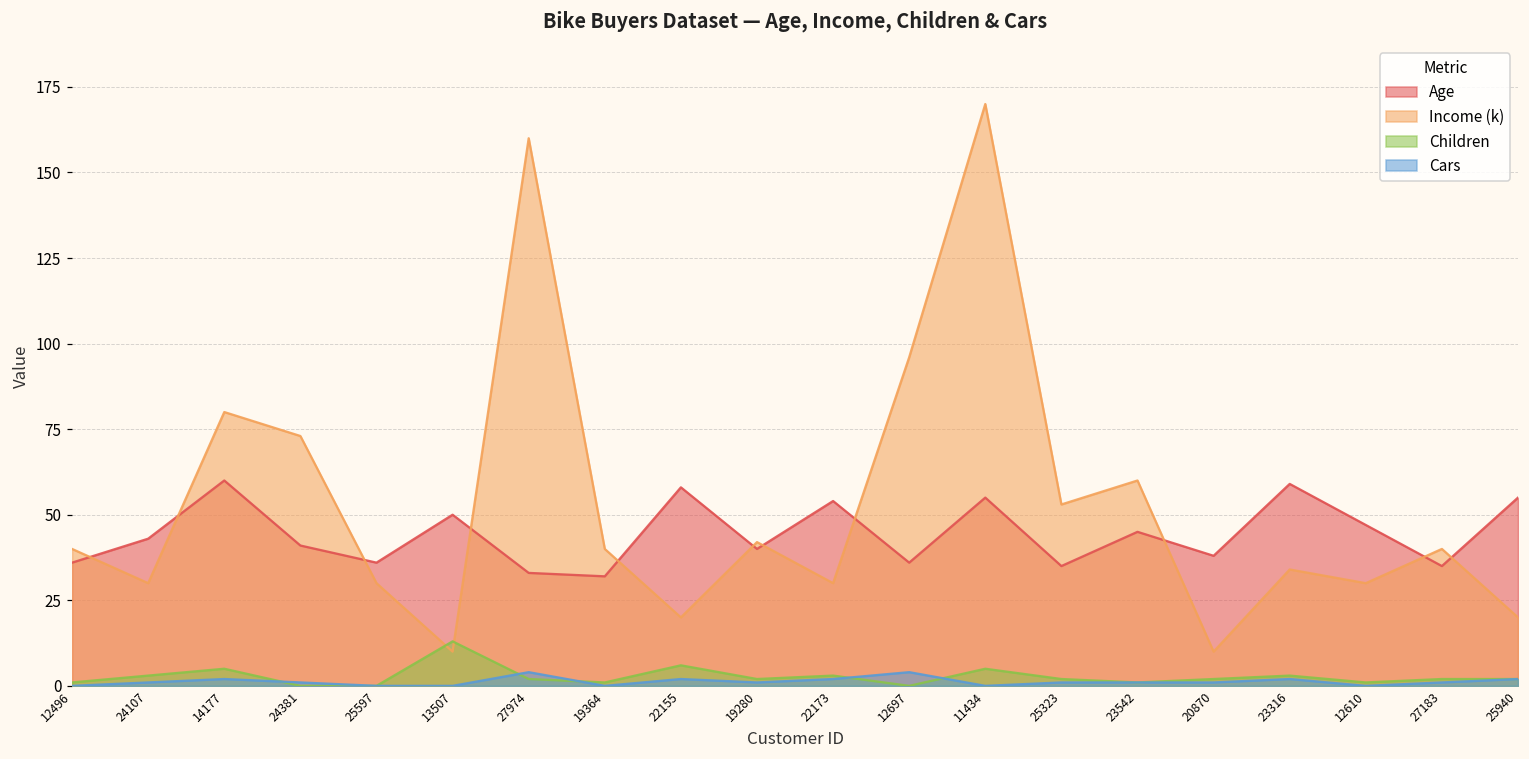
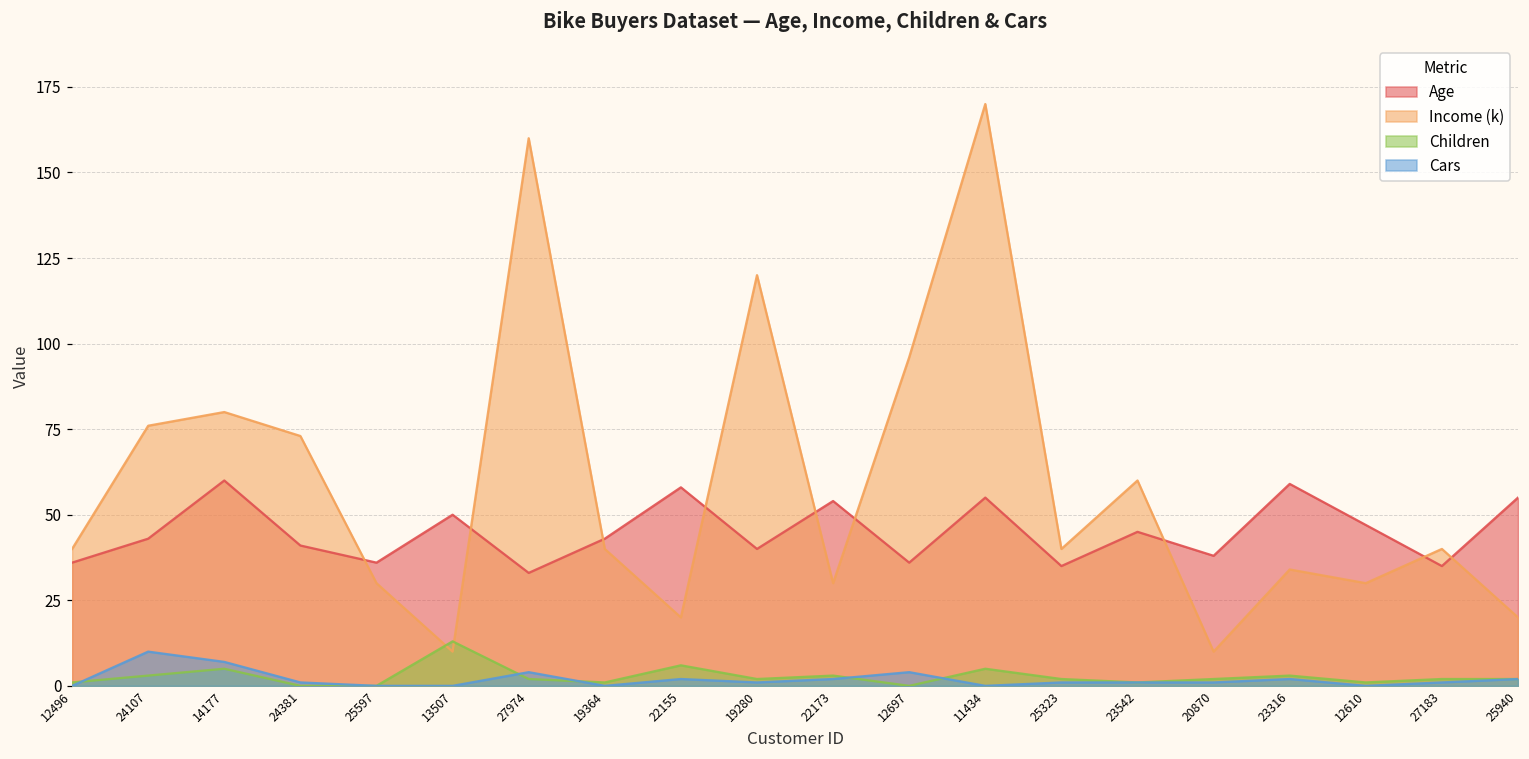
Income (k), 24107: 30 -> 76
Cars, 24107: 1 -> 10
Cars, 14177: 2 -> 7
Age, 19364: 32 -> 43
Income (k), 19280: 42 -> 120
Income (k), 25323: 53 -> 40
